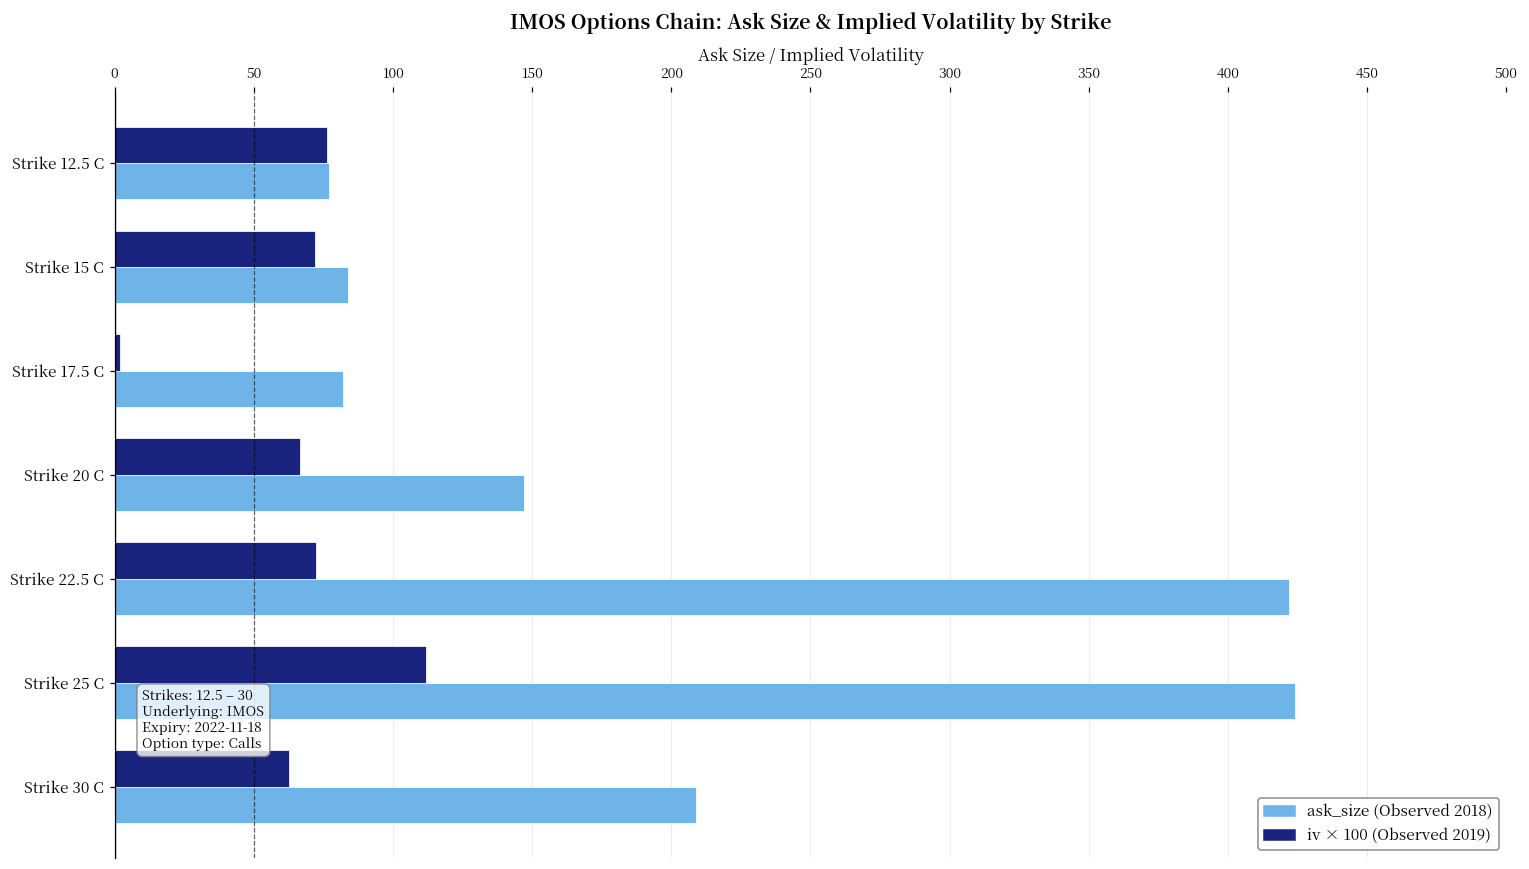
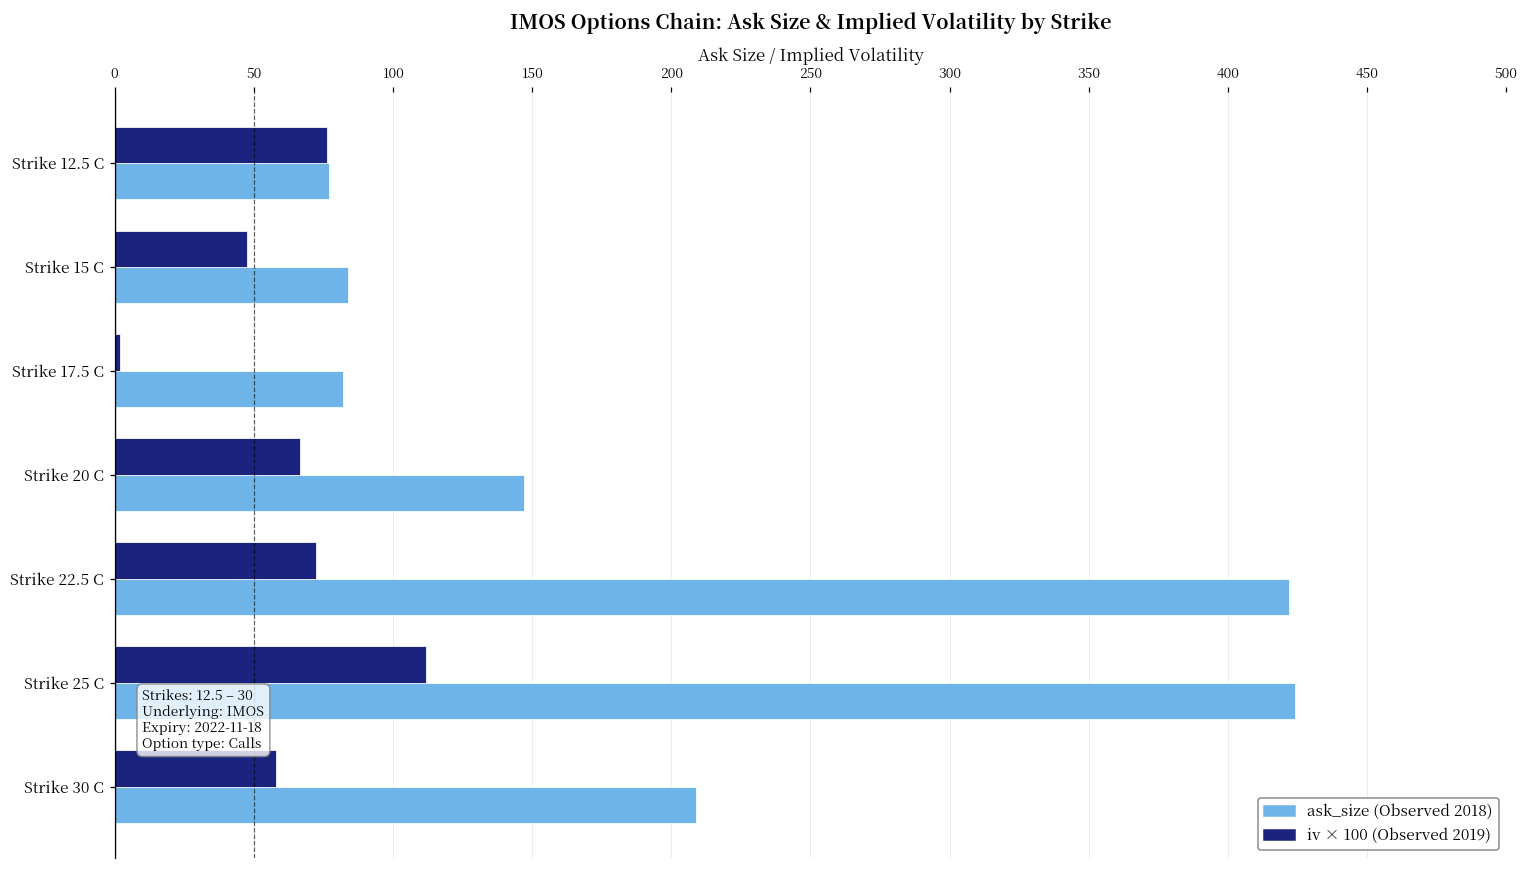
iv × 100 (Observed 2019), Strike 15 C: 72 -> 48
iv × 100 (Observed 2019), Strike 30 C: 63 -> 58
